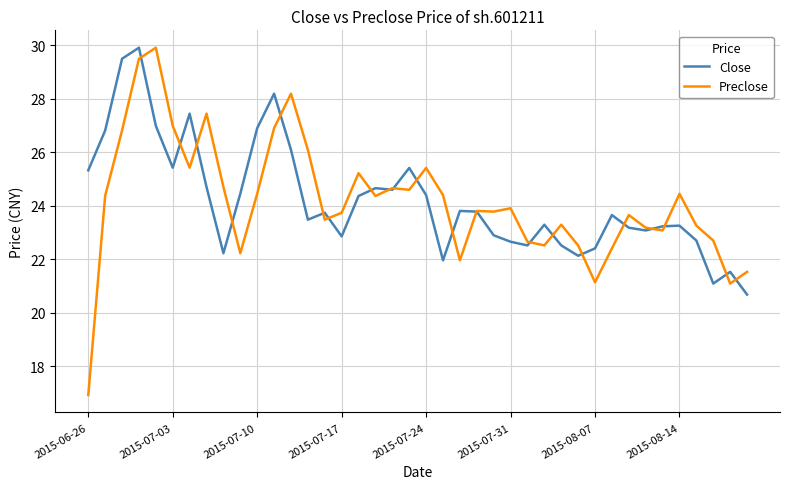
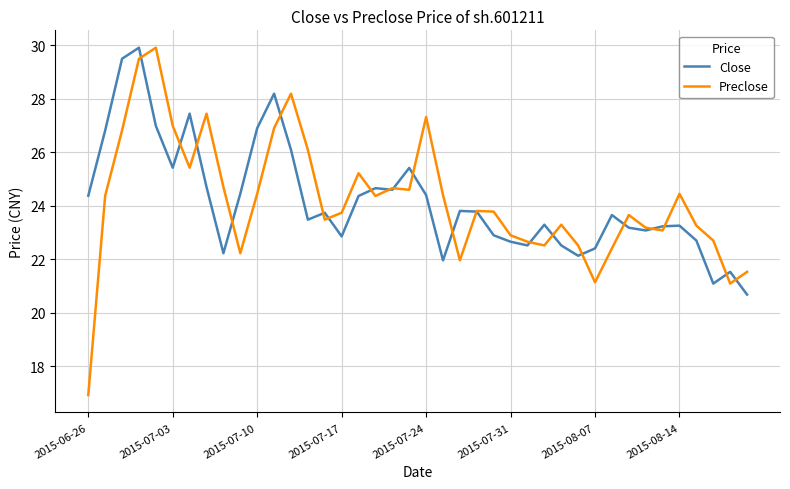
Close, 2015-06-26: 25.3 -> 24.4
Preclose, 2015-07-24: 25.4 -> 27.3
Preclose, 2015-07-31: 23.9 -> 22.9
